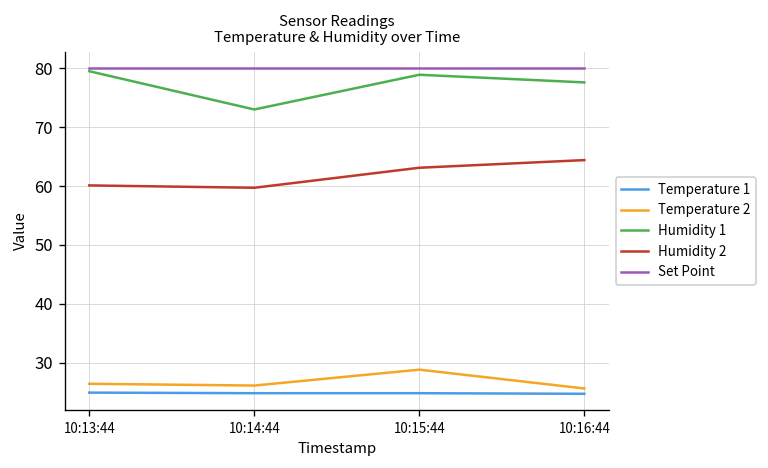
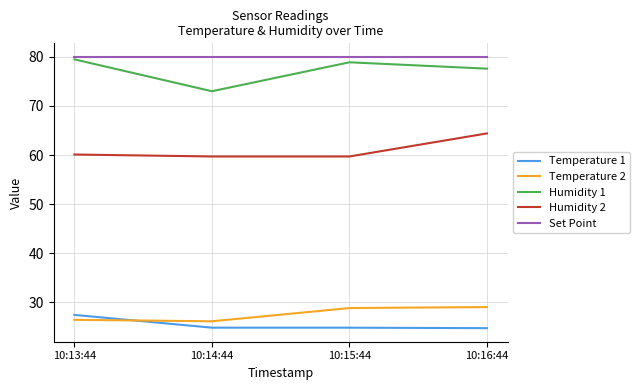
Temperature 1, 10:13:44: 25 -> 27
Humidity 2, 10:15:44: 63 -> 60
Temperature 2, 10:16:44: 26 -> 29
